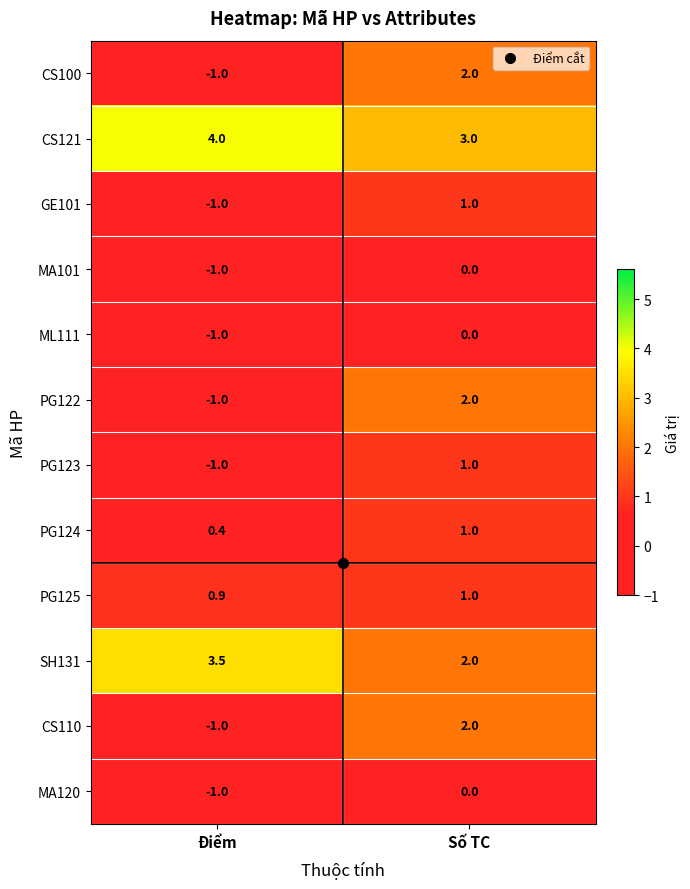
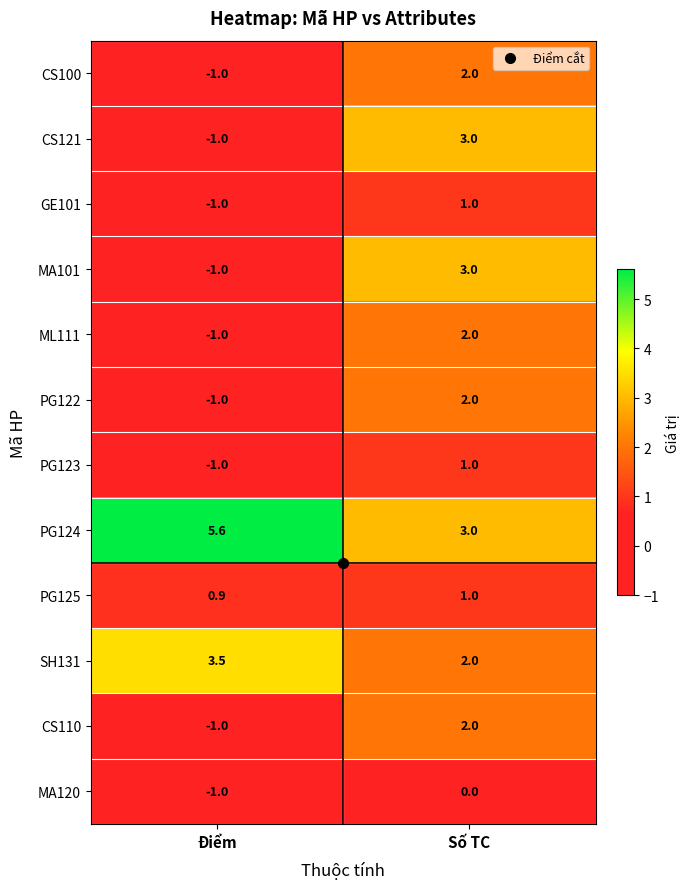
CS121, Điểm: 4.0 -> -1.0
MA101, Số TC: 0.0 -> 3.0
ML111, Số TC: 0.0 -> 2.0
PG124, Điểm: 0.4 -> 5.6
PG124, Số TC: 1.0 -> 3.0
